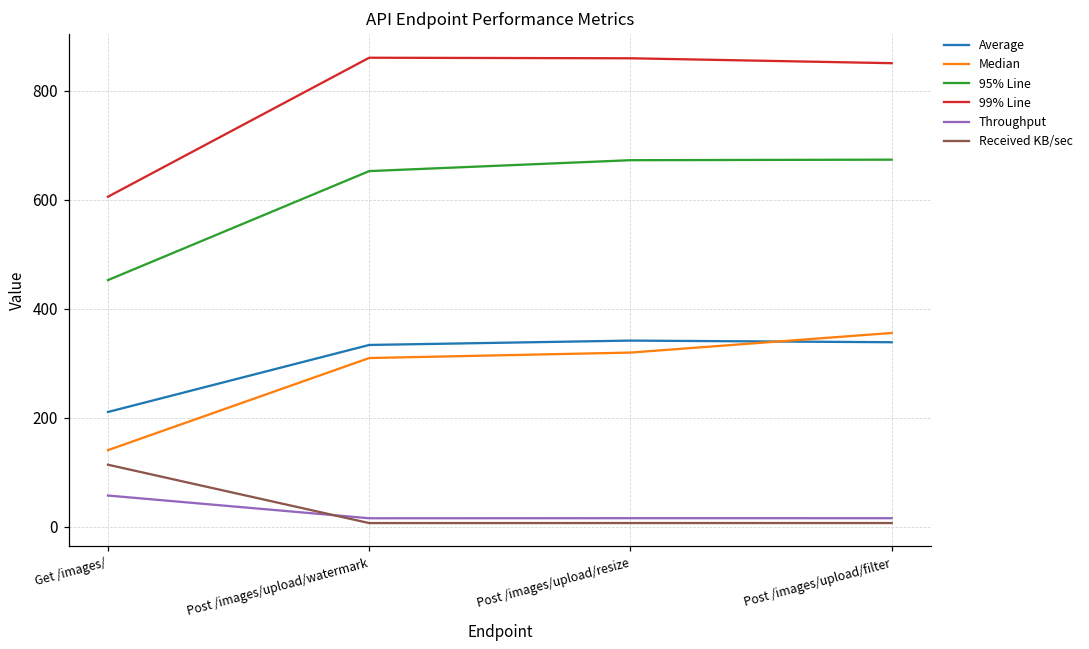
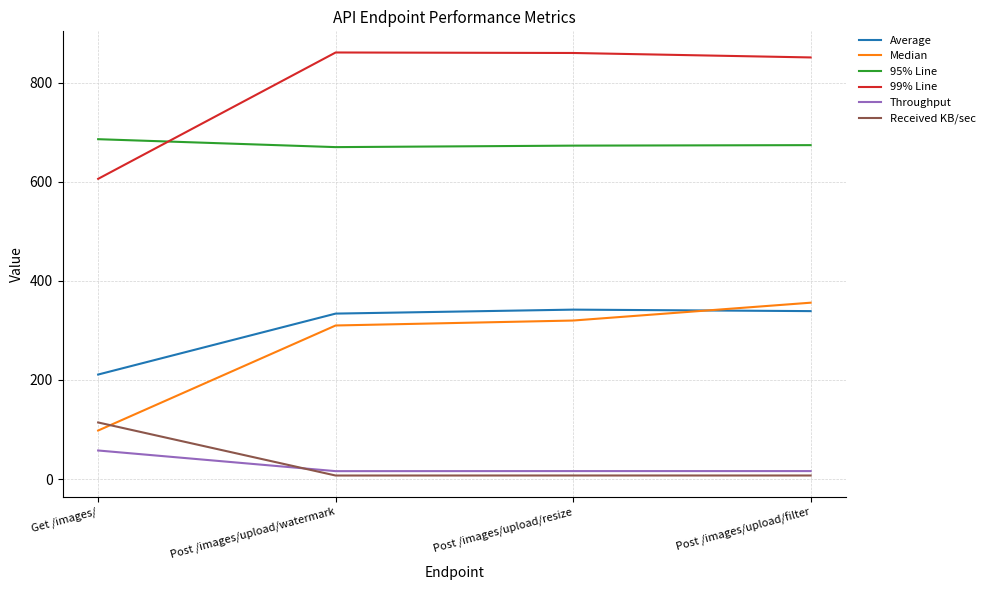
Median, Get /images/: 140 -> 100
95% Line, Get /images/: 450 -> 690
95% Line, Post /images/upload/watermark: 650 -> 670
